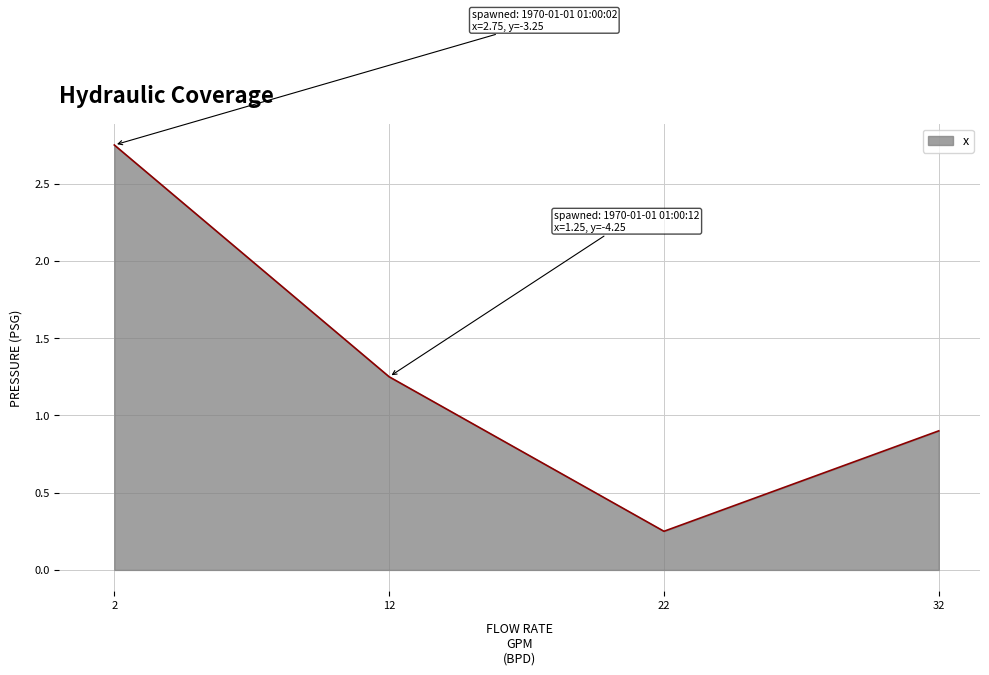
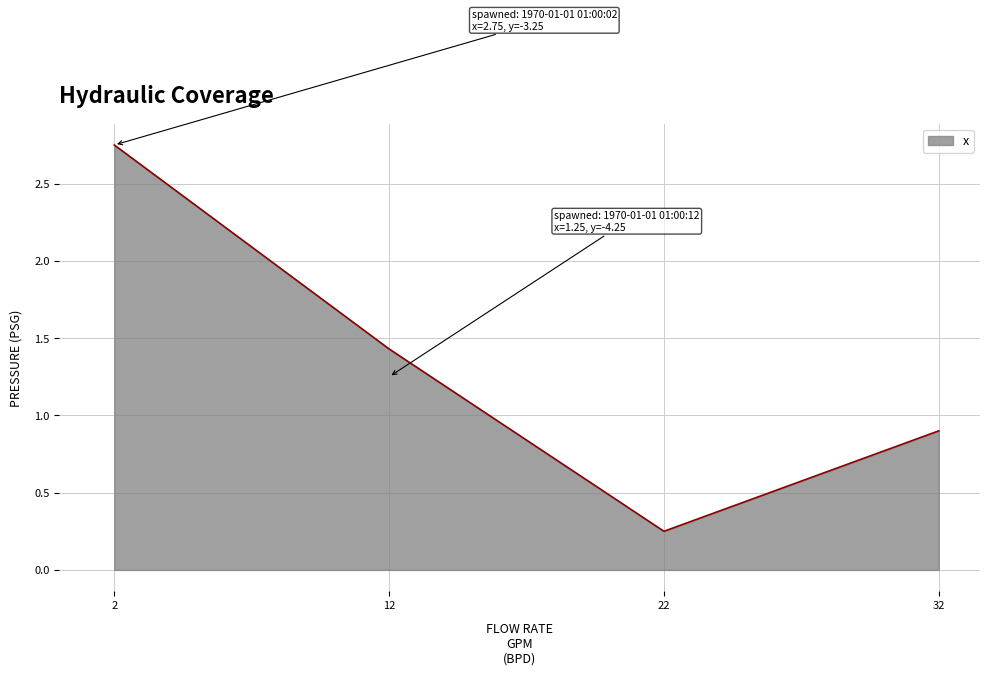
12: 1.25 -> 1.43
